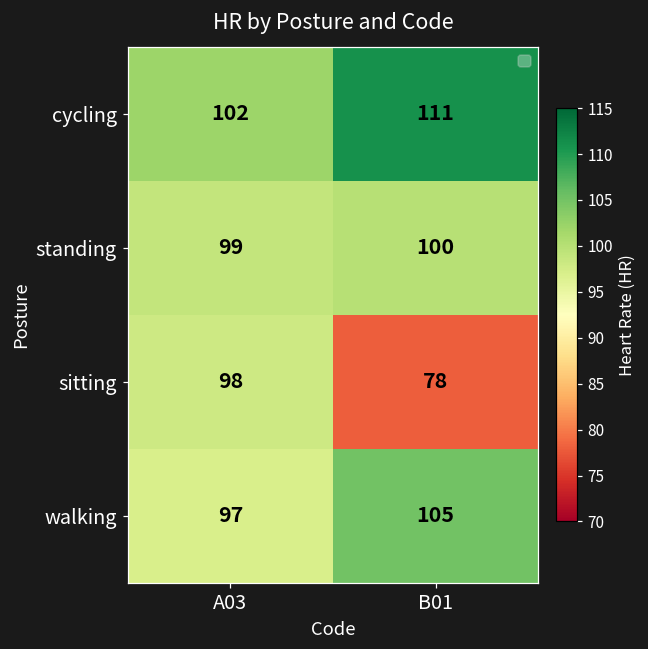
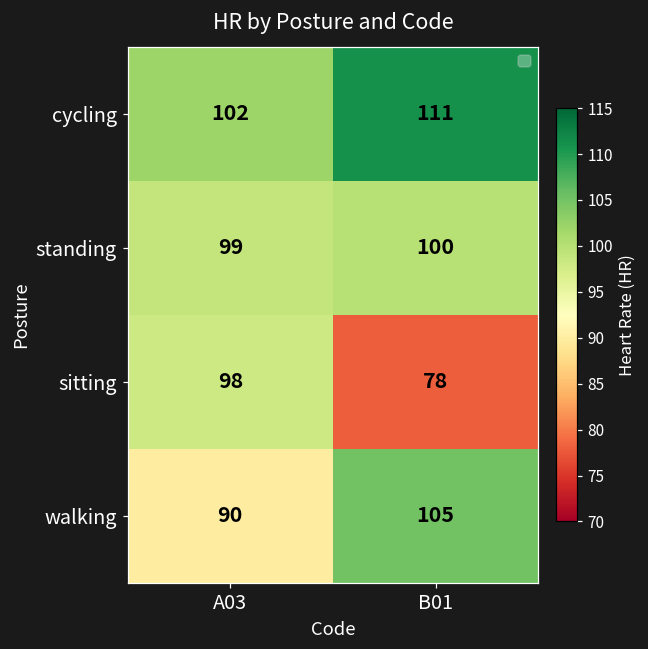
walking, A03: 97 -> 90
